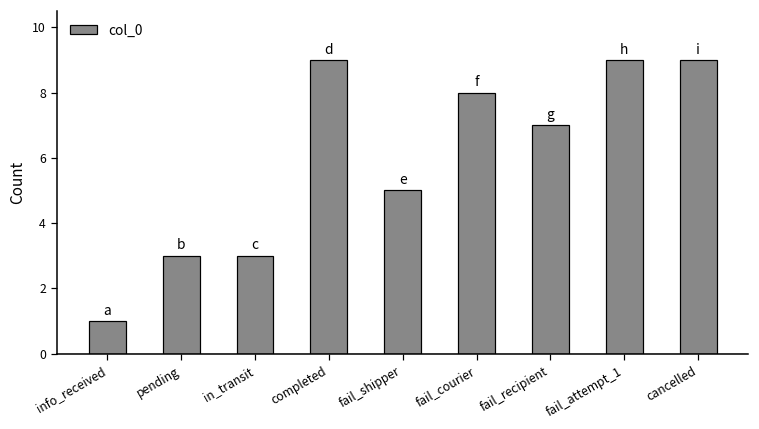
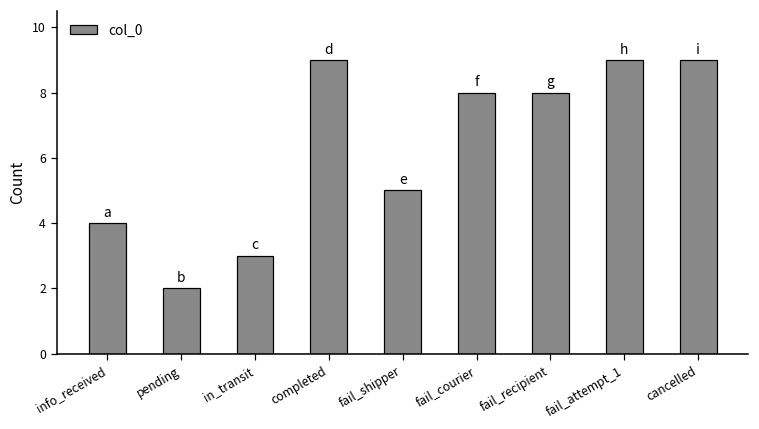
info_received: 1 -> 4
pending: 3 -> 2
fail_recipient: 7 -> 8
